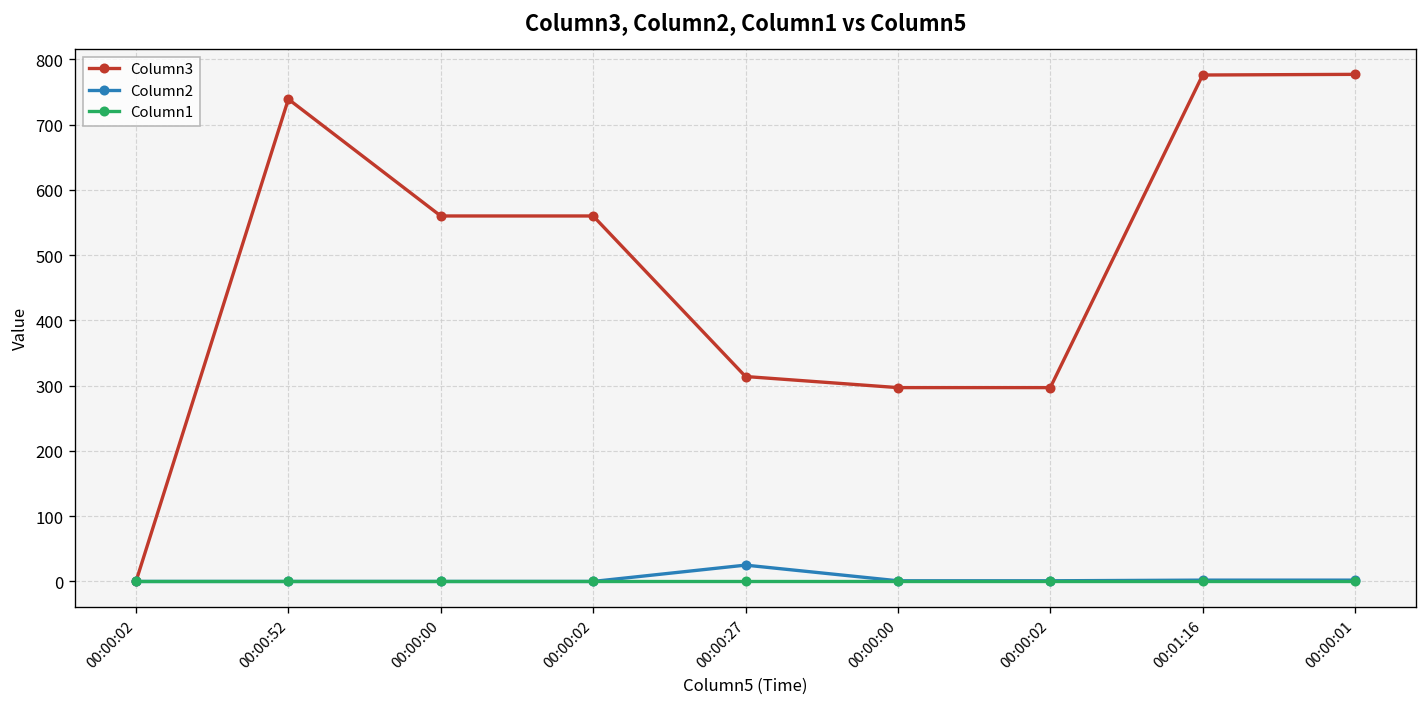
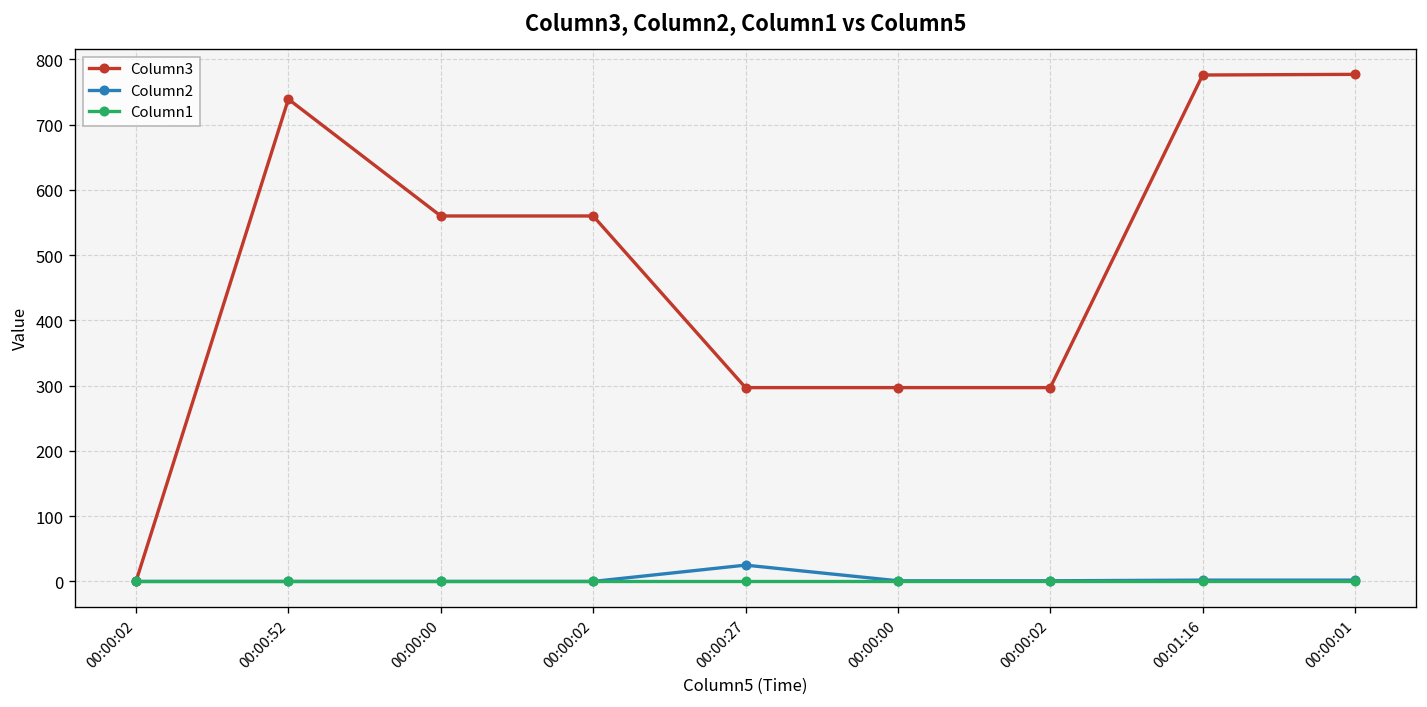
Column3, 00:00:27: 310 -> 300
